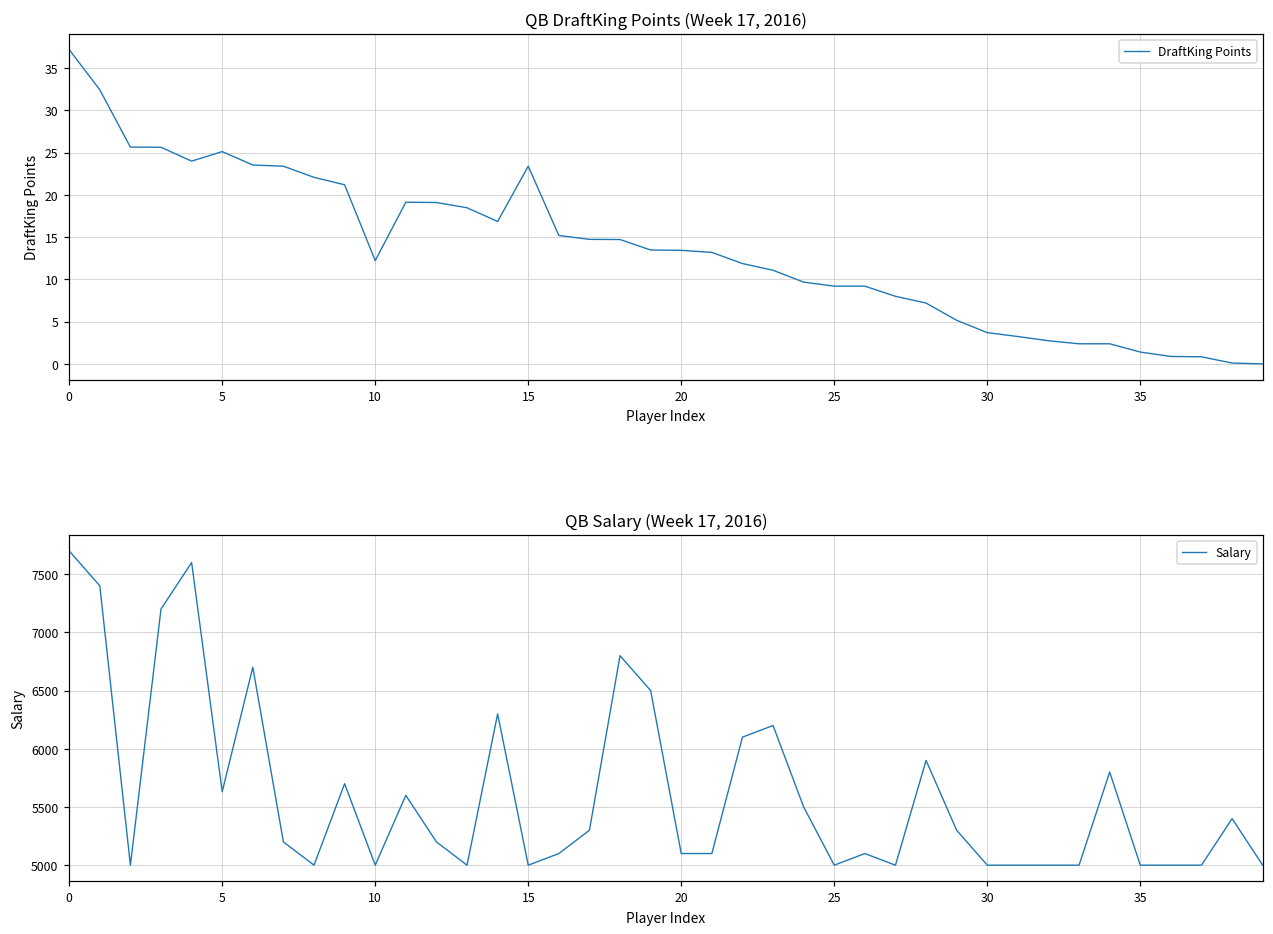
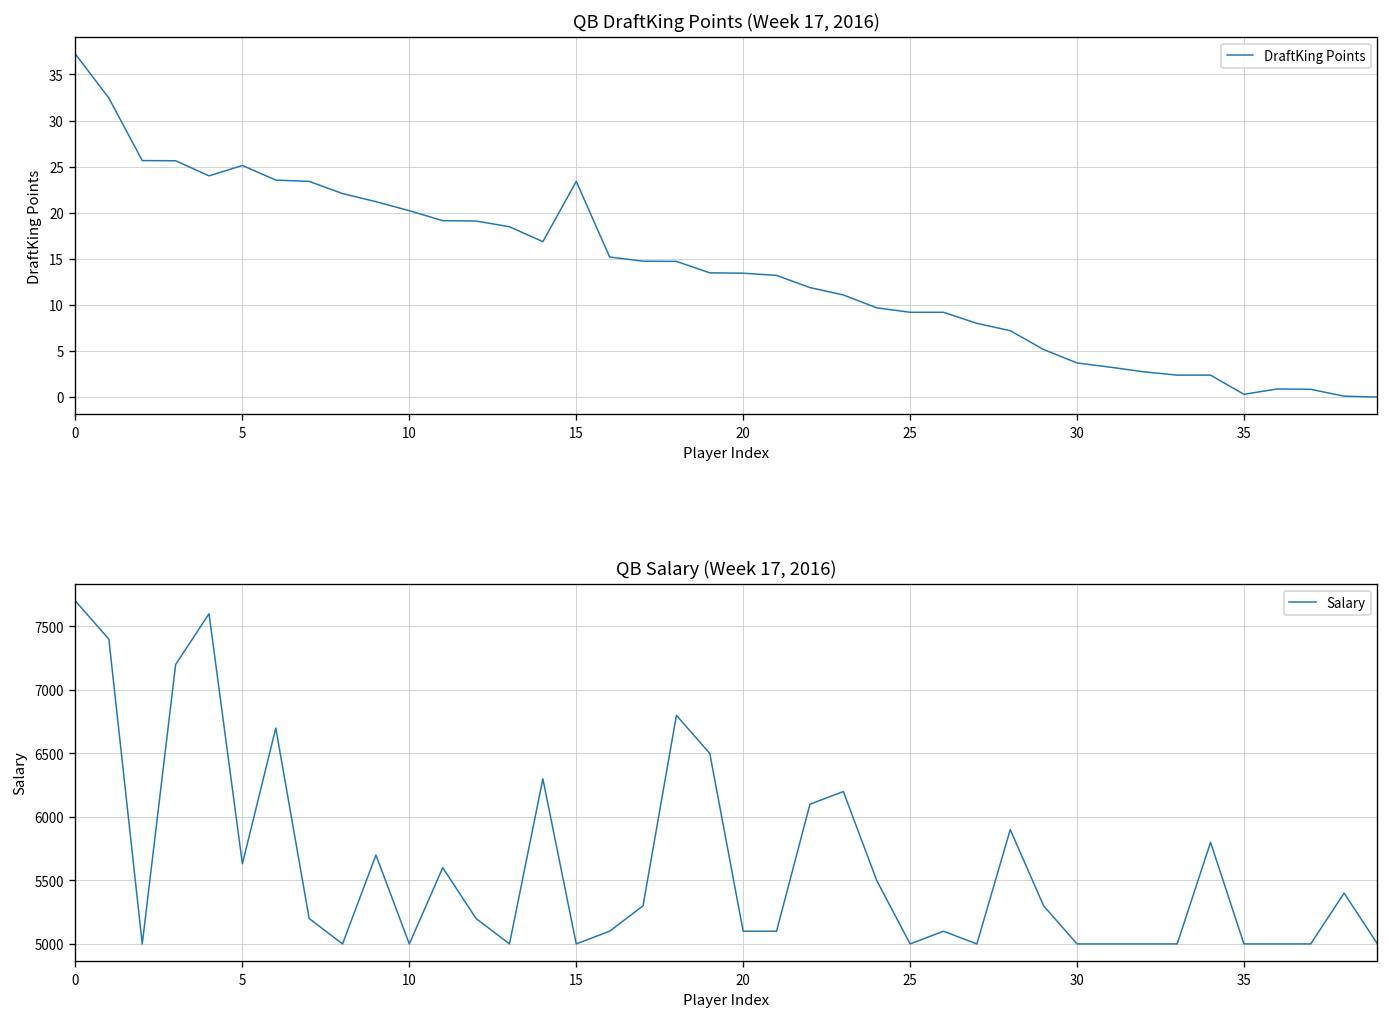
QB DraftKing Points (Week 17, 2016), 10: 12 -> 20
QB DraftKing Points (Week 17, 2016), 35: 1 -> 0
